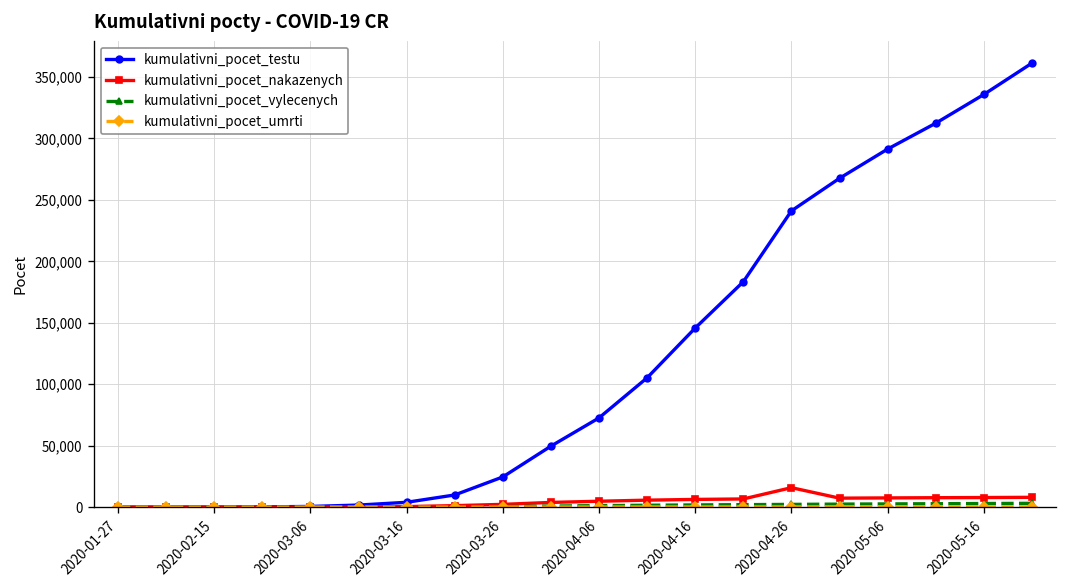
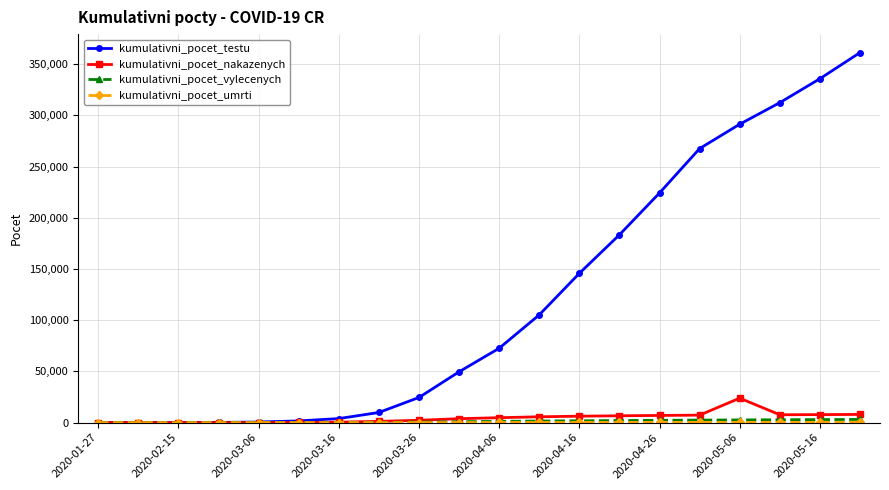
kumulativni_pocet_testu, 2020-04-26: 241,000 -> 224,000
kumulativni_pocet_nakazenych, 2020-04-26: 16,000 -> 7,000
kumulativni_pocet_nakazenych, 2020-05-06: 8,000 -> 24,000
